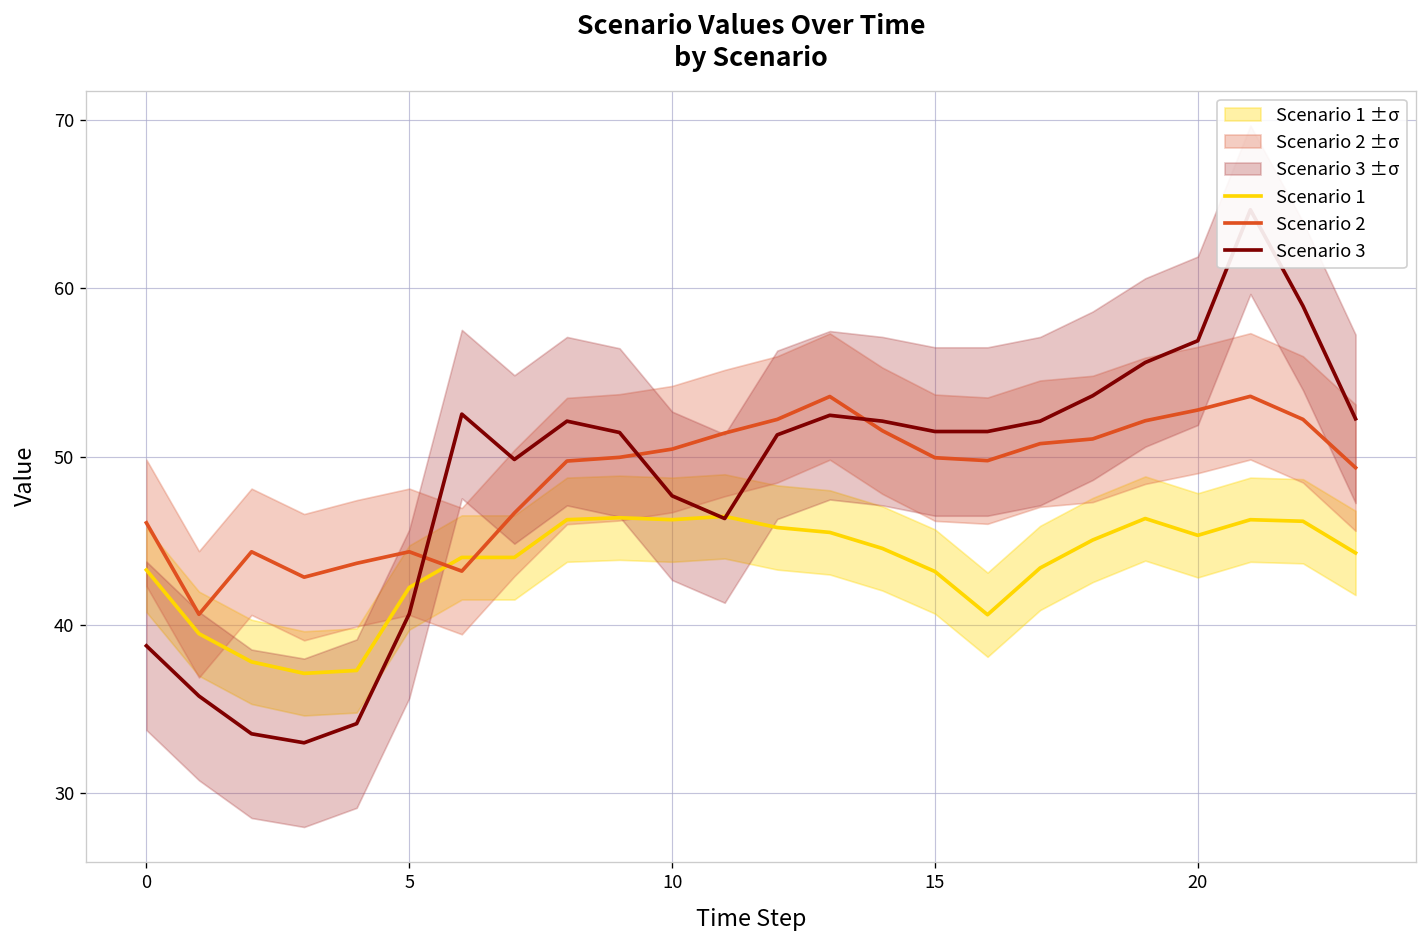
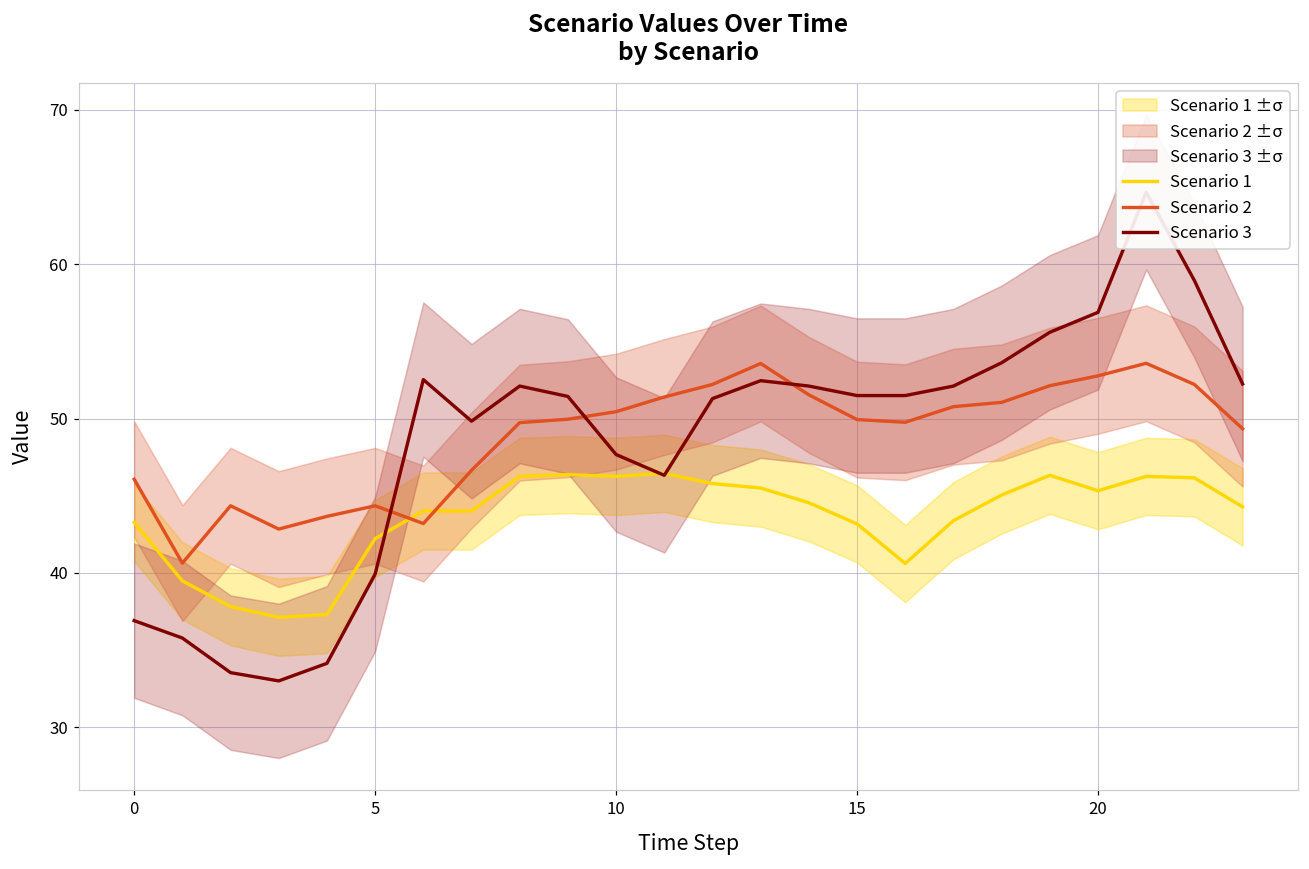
Scenario 3, 0: 38.8 -> 36.9
Scenario 3, 5: 40.7 -> 39.9
